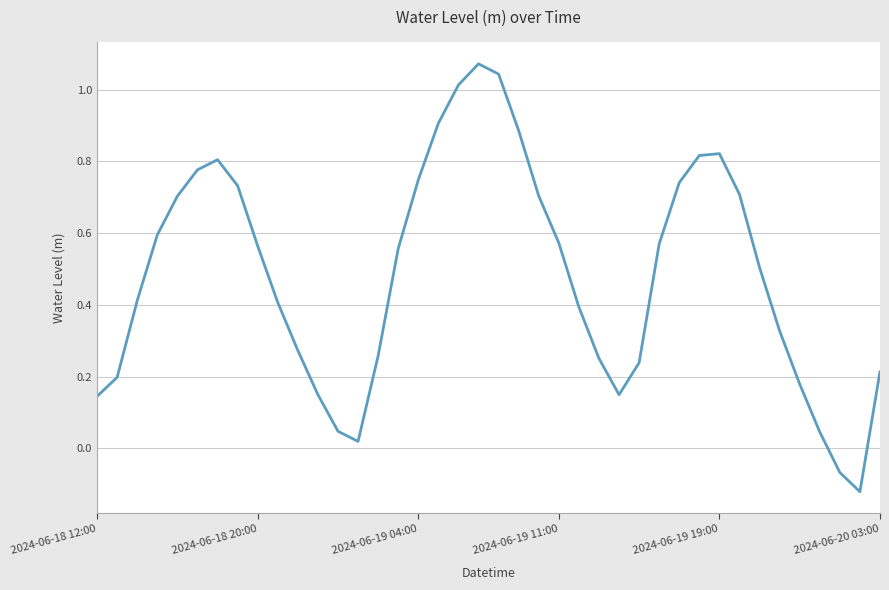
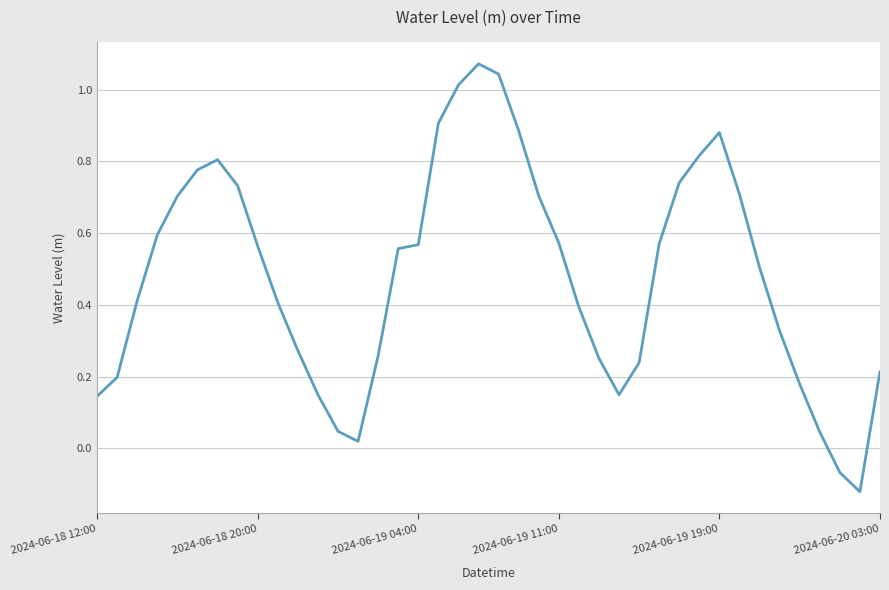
2024-06-19 04:00: 0.75 -> 0.57
2024-06-19 19:00: 0.82 -> 0.88
